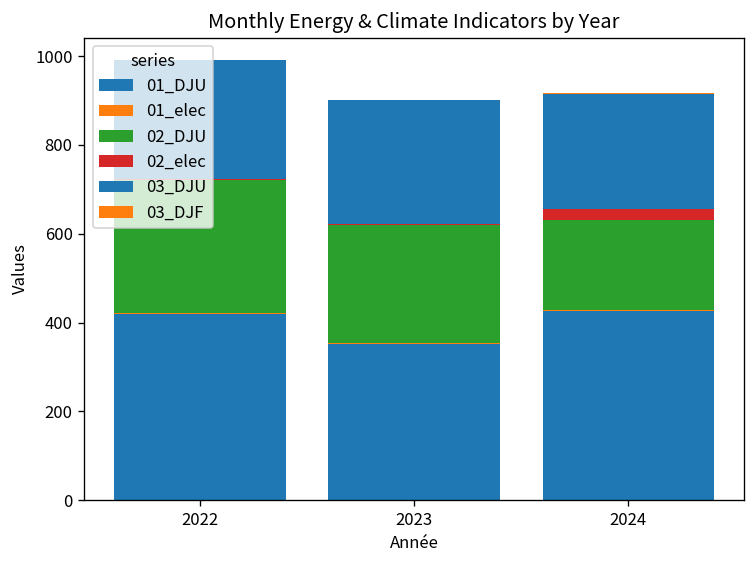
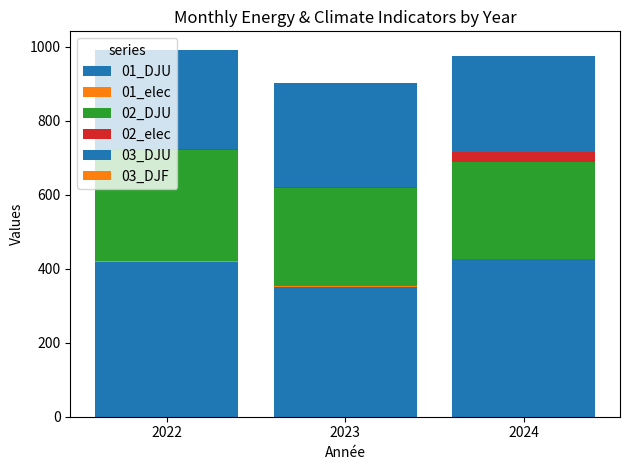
02_DJU, 2024: 200 -> 260
